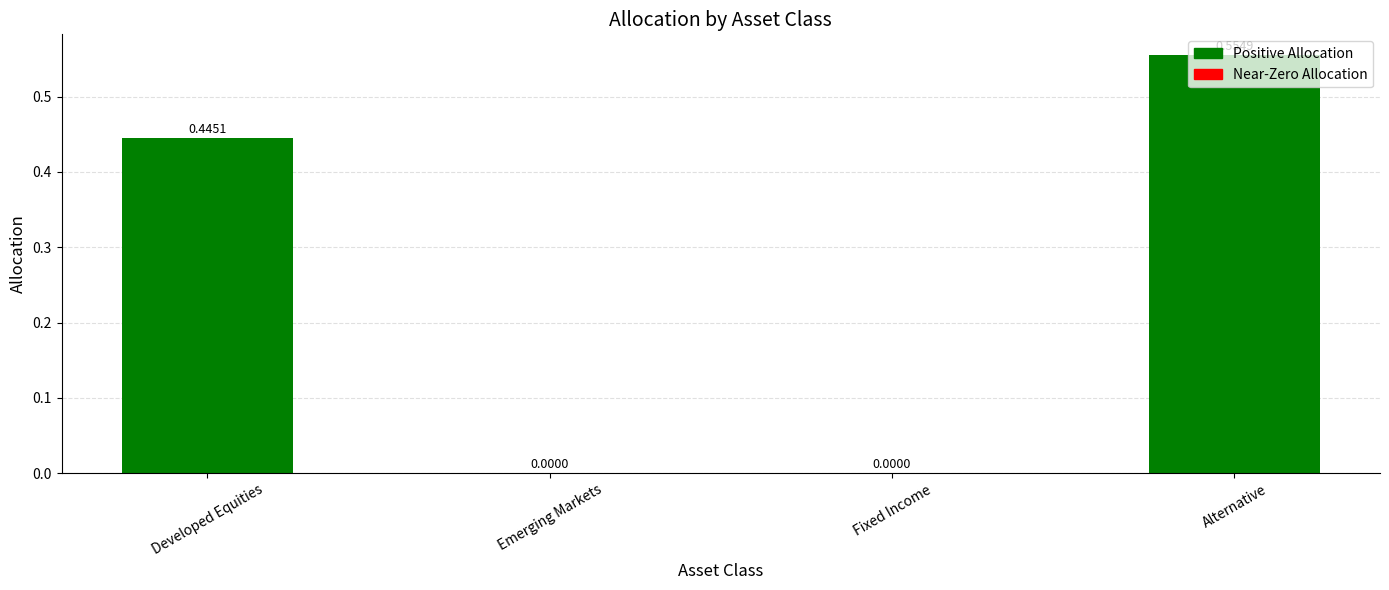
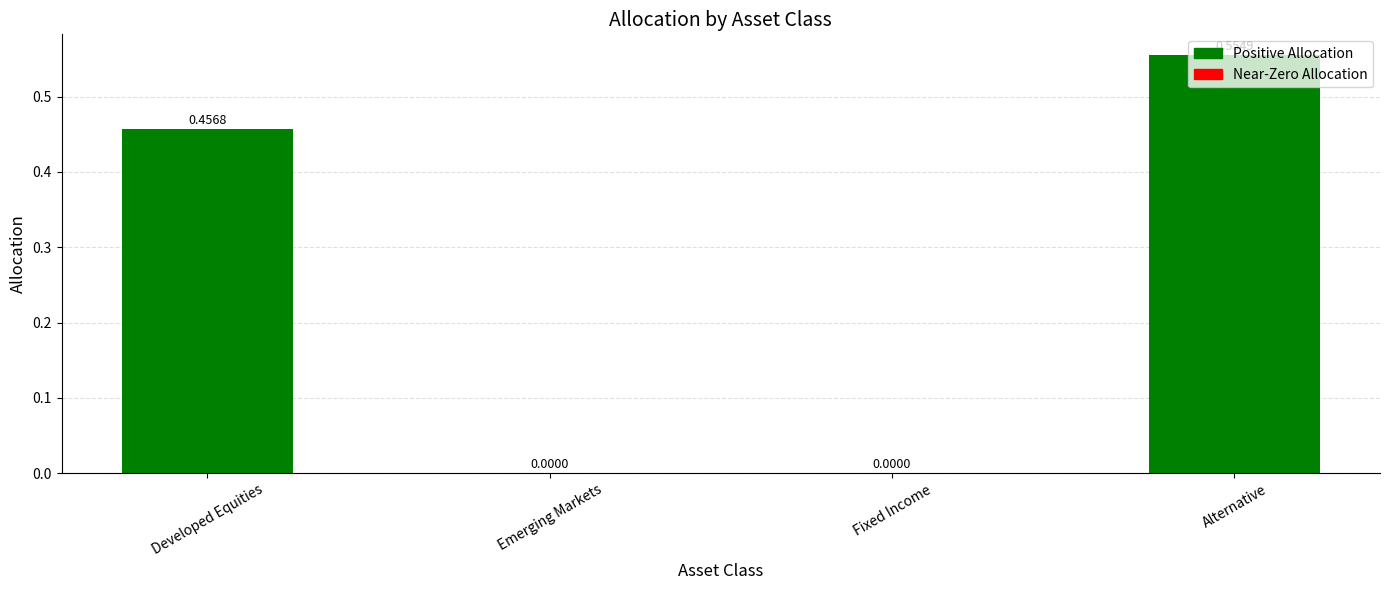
Developed Equities: 0.4451 -> 0.4568
